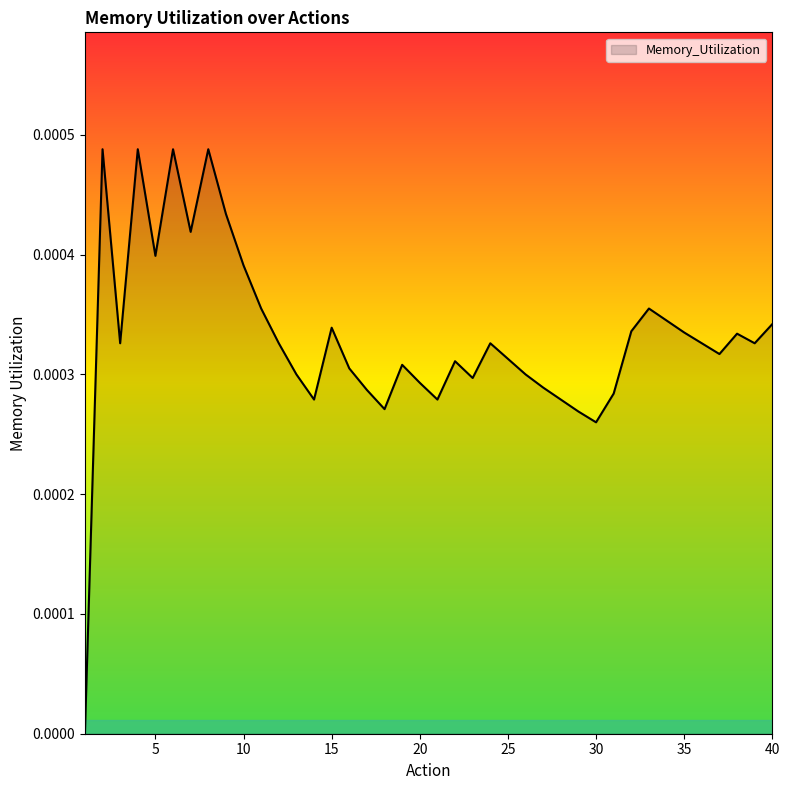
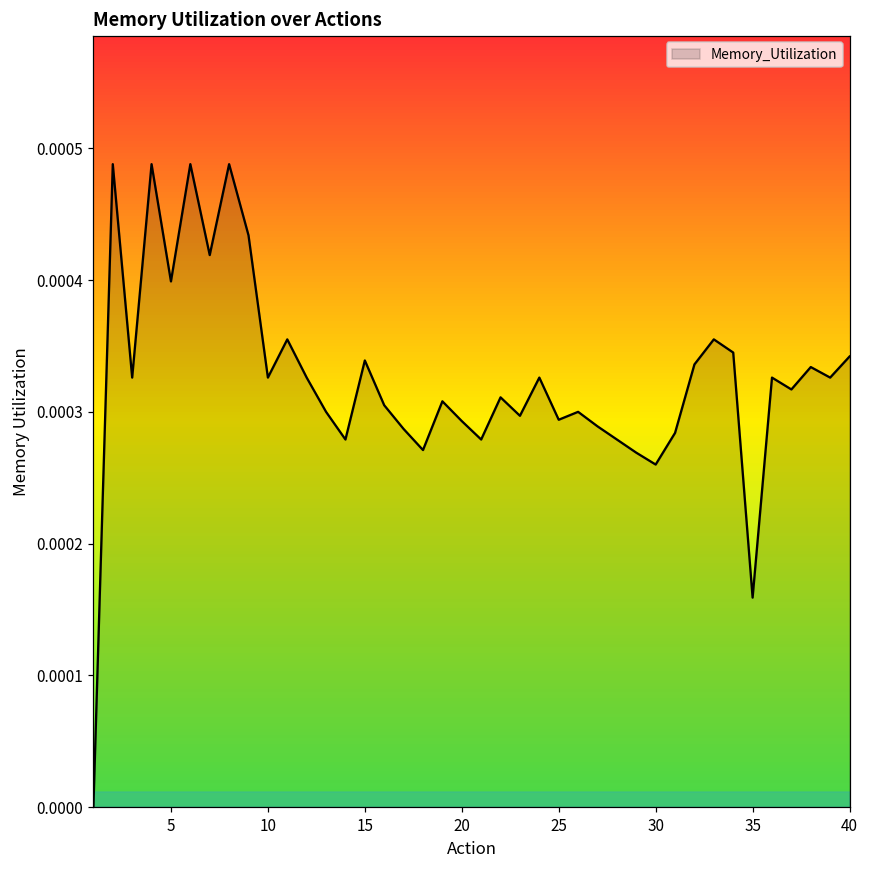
10: 0.000391 -> 0.000326
25: 0.000313 -> 0.000294
35: 0.000335 -> 0.000159
